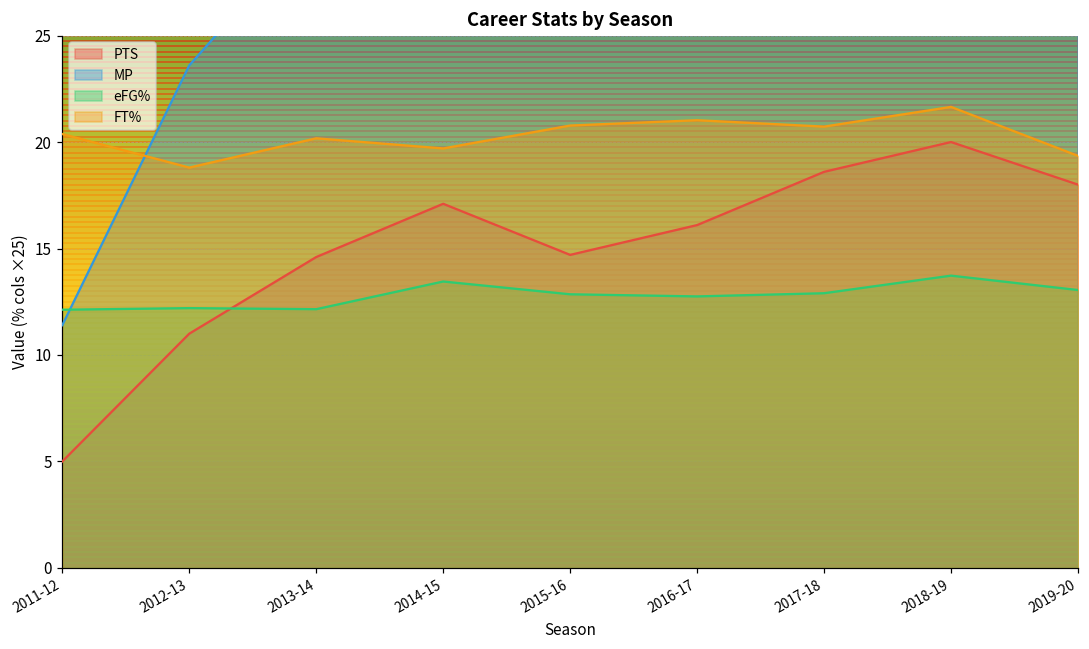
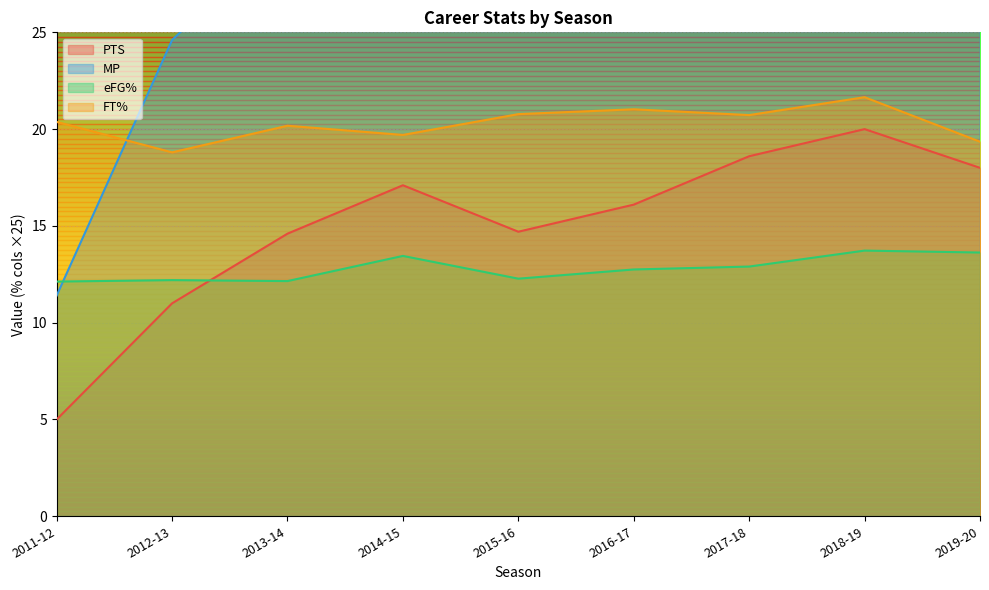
MP, 2012-13: 23.6 -> 24.6
eFG%, 2015-16: 12.9 -> 12.3
eFG%, 2019-20: 13.1 -> 13.6
